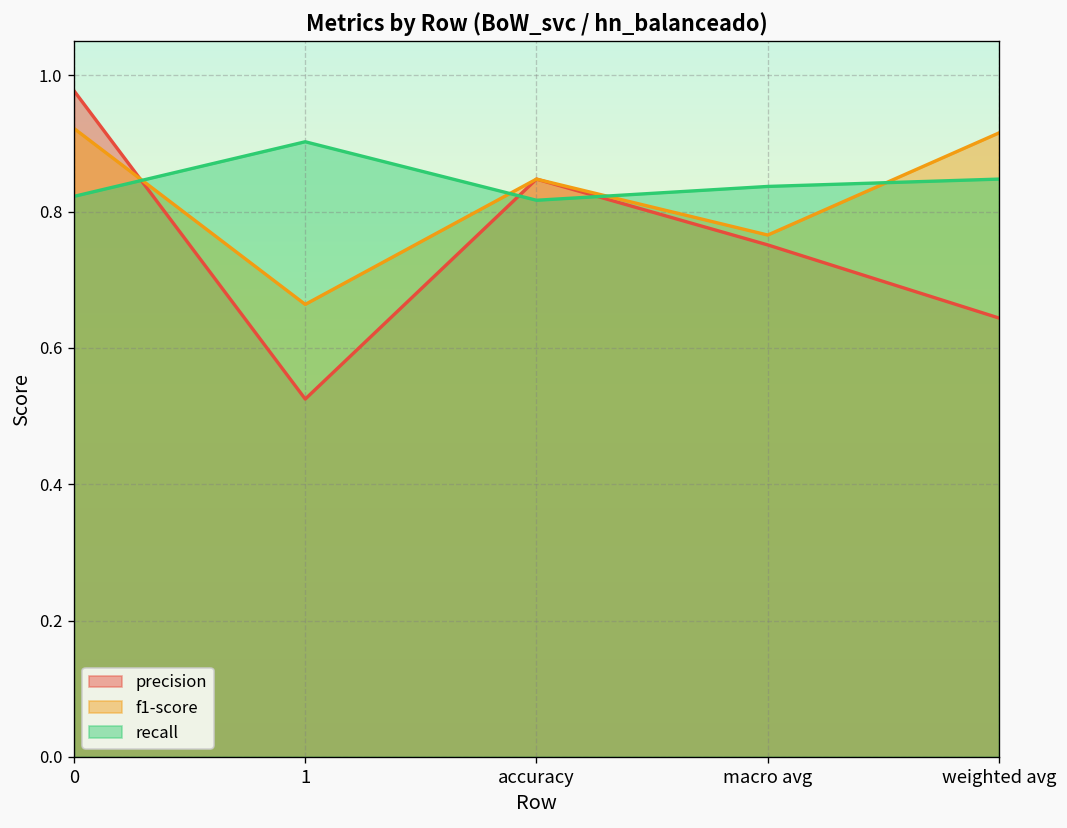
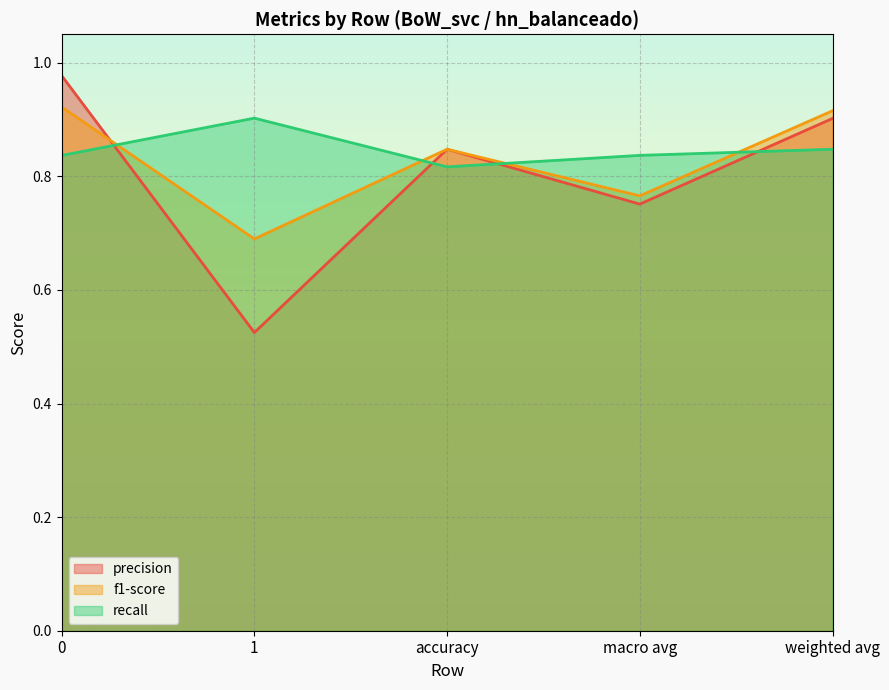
recall, 0: 0.82 -> 0.84
f1-score, 1: 0.66 -> 0.69
precision, weighted avg: 0.64 -> 0.90
